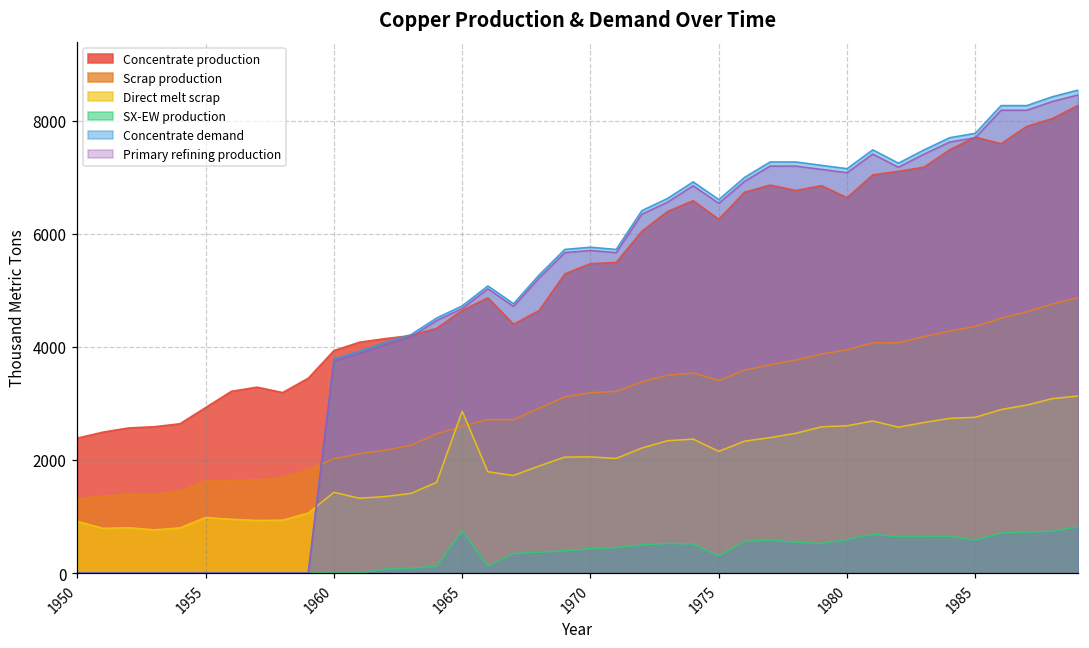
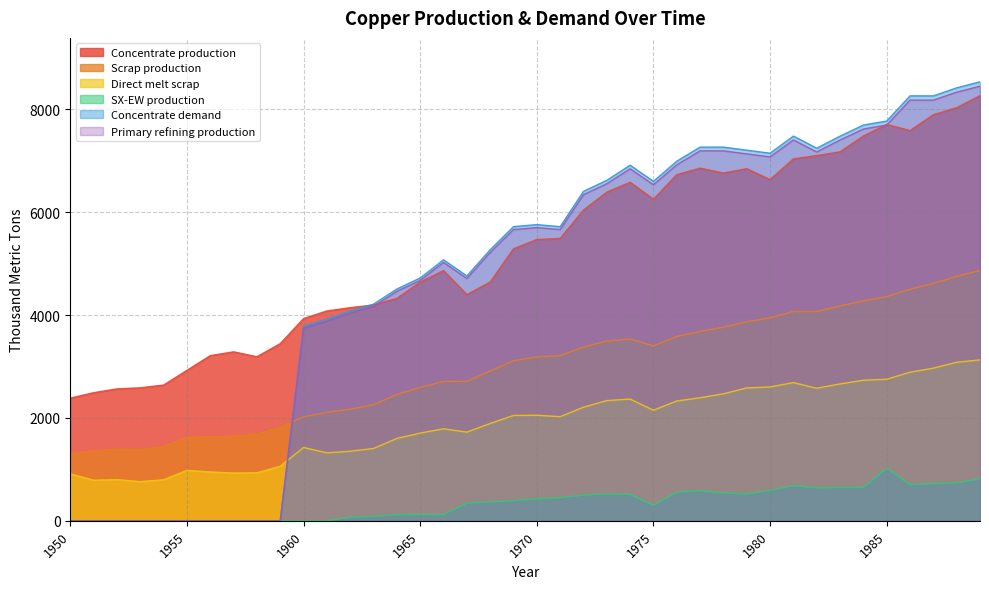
Direct melt scrap, 1965: 2900 -> 1700
SX-EW production, 1965: 700 -> 100
SX-EW production, 1985: 600 -> 1000
